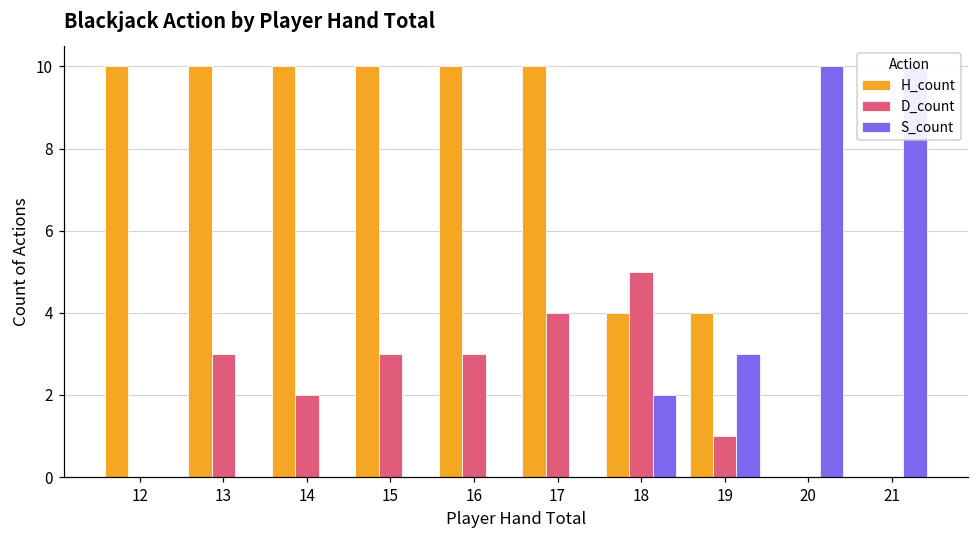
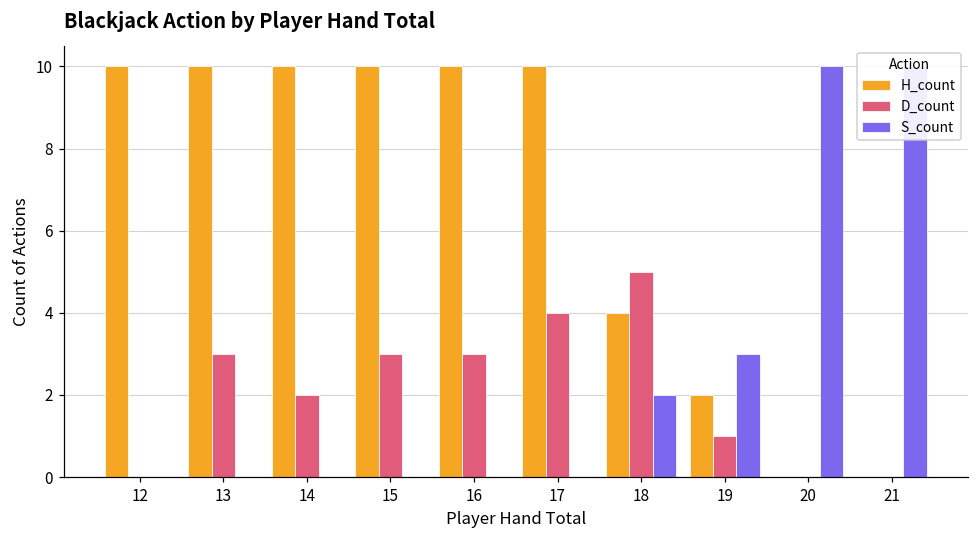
H_count, 19: 4 -> 2
